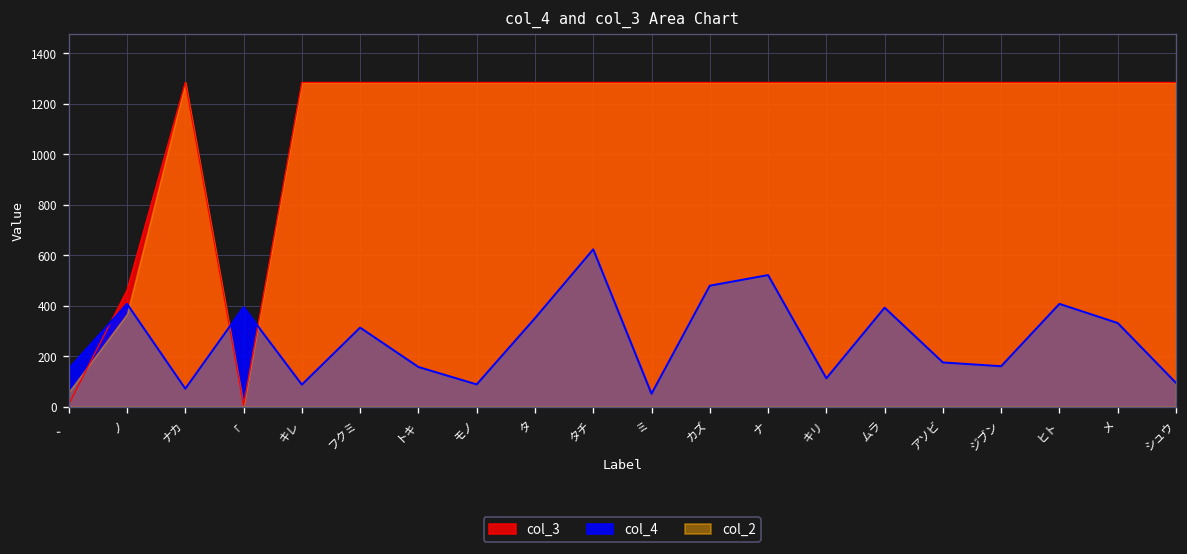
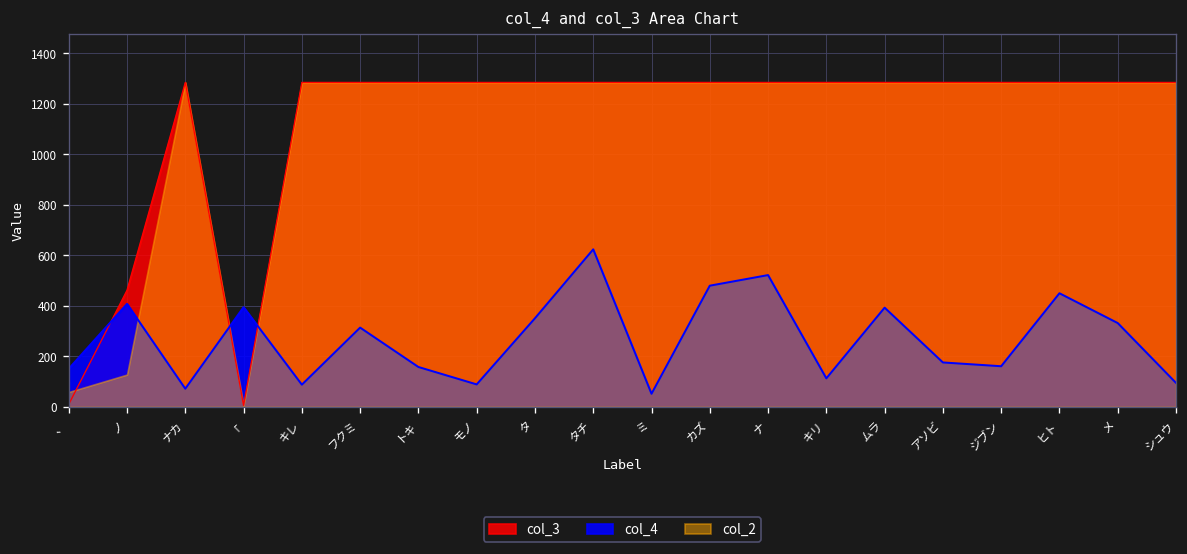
col_2, ノ: 370 -> 130
col_4, ヒト: 410 -> 450
